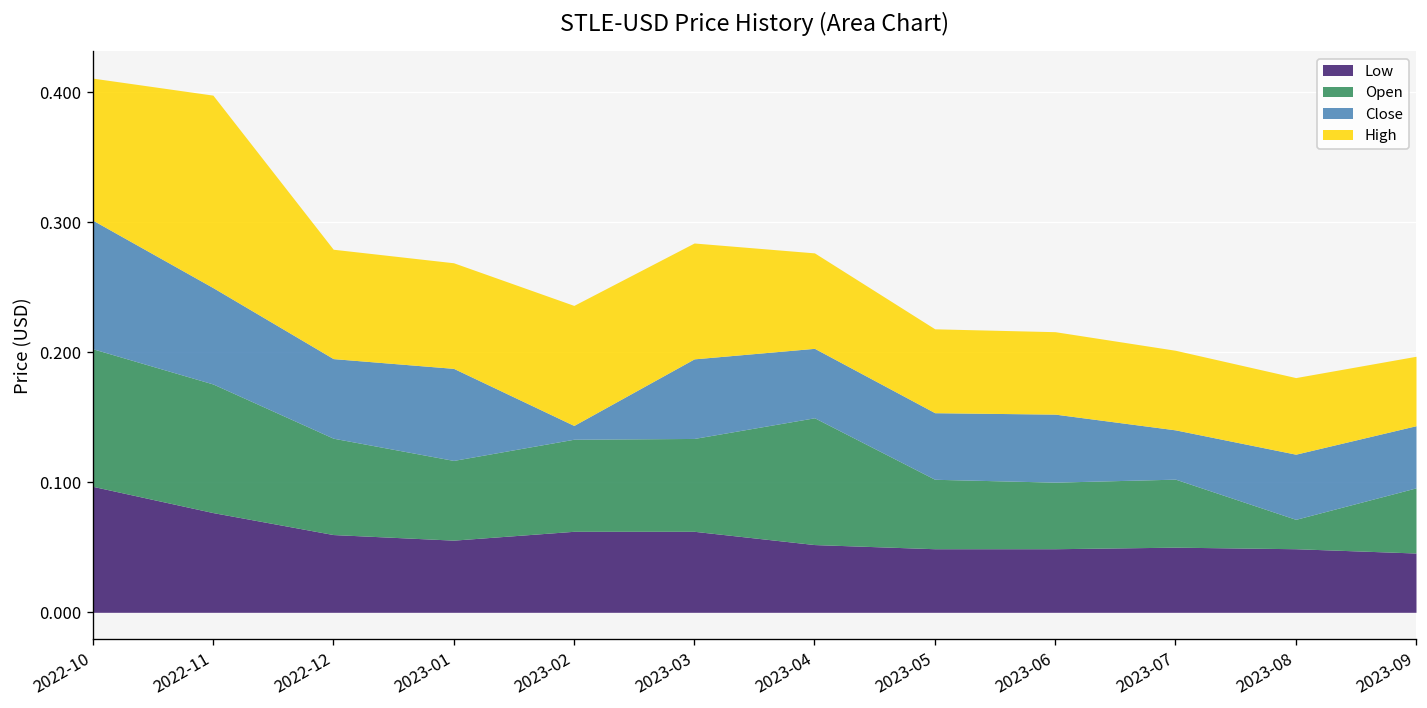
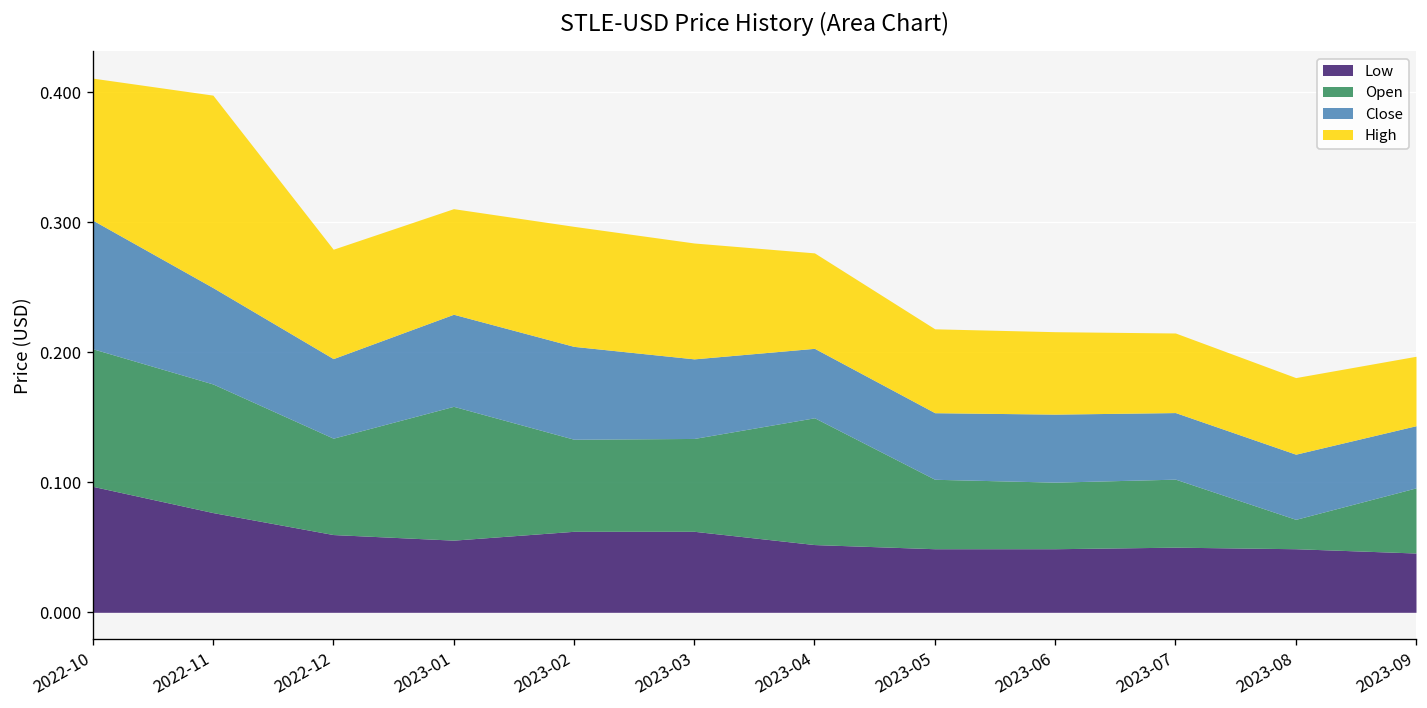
Open, 2023-01: 0.061 -> 0.103
Close, 2023-02: 0.011 -> 0.071
Close, 2023-07: 0.038 -> 0.051
